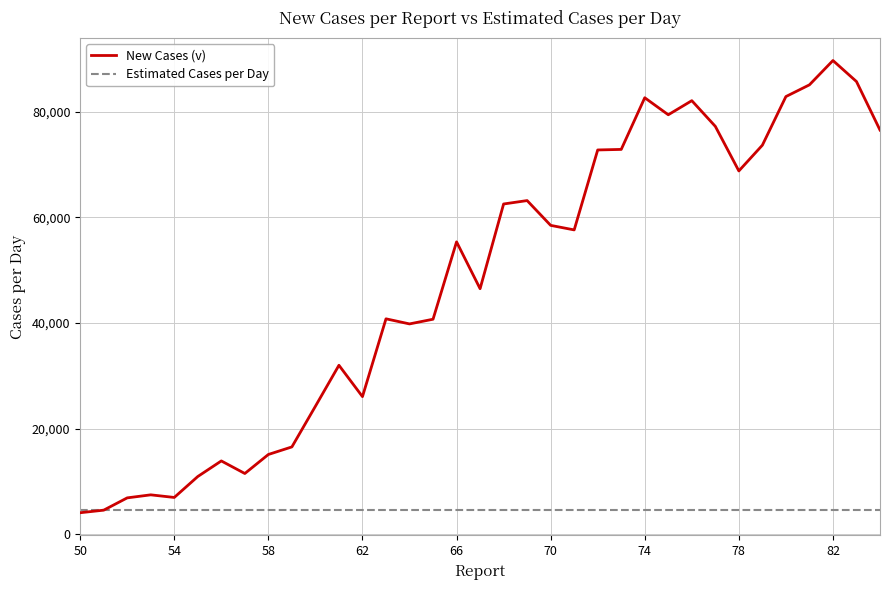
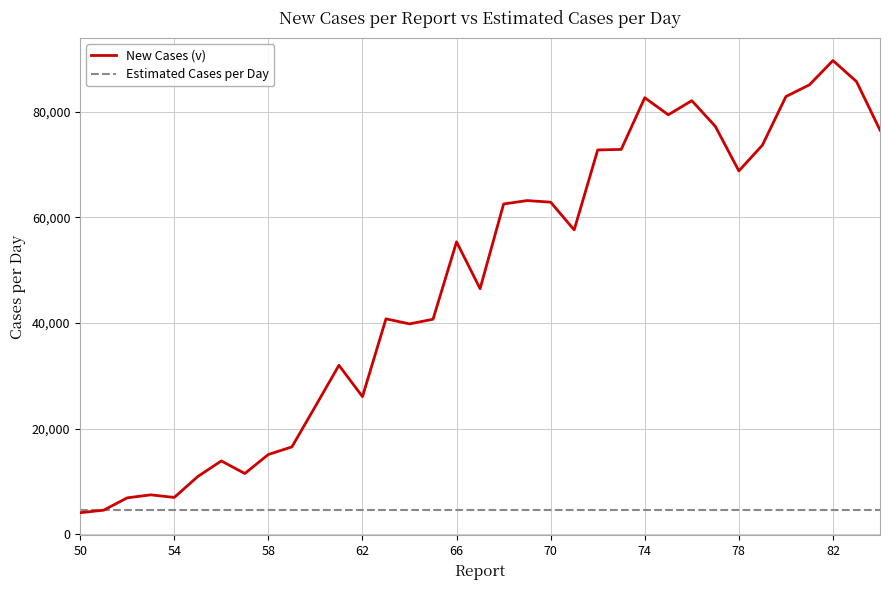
New Cases (v), 70: 58,000 -> 63,000
